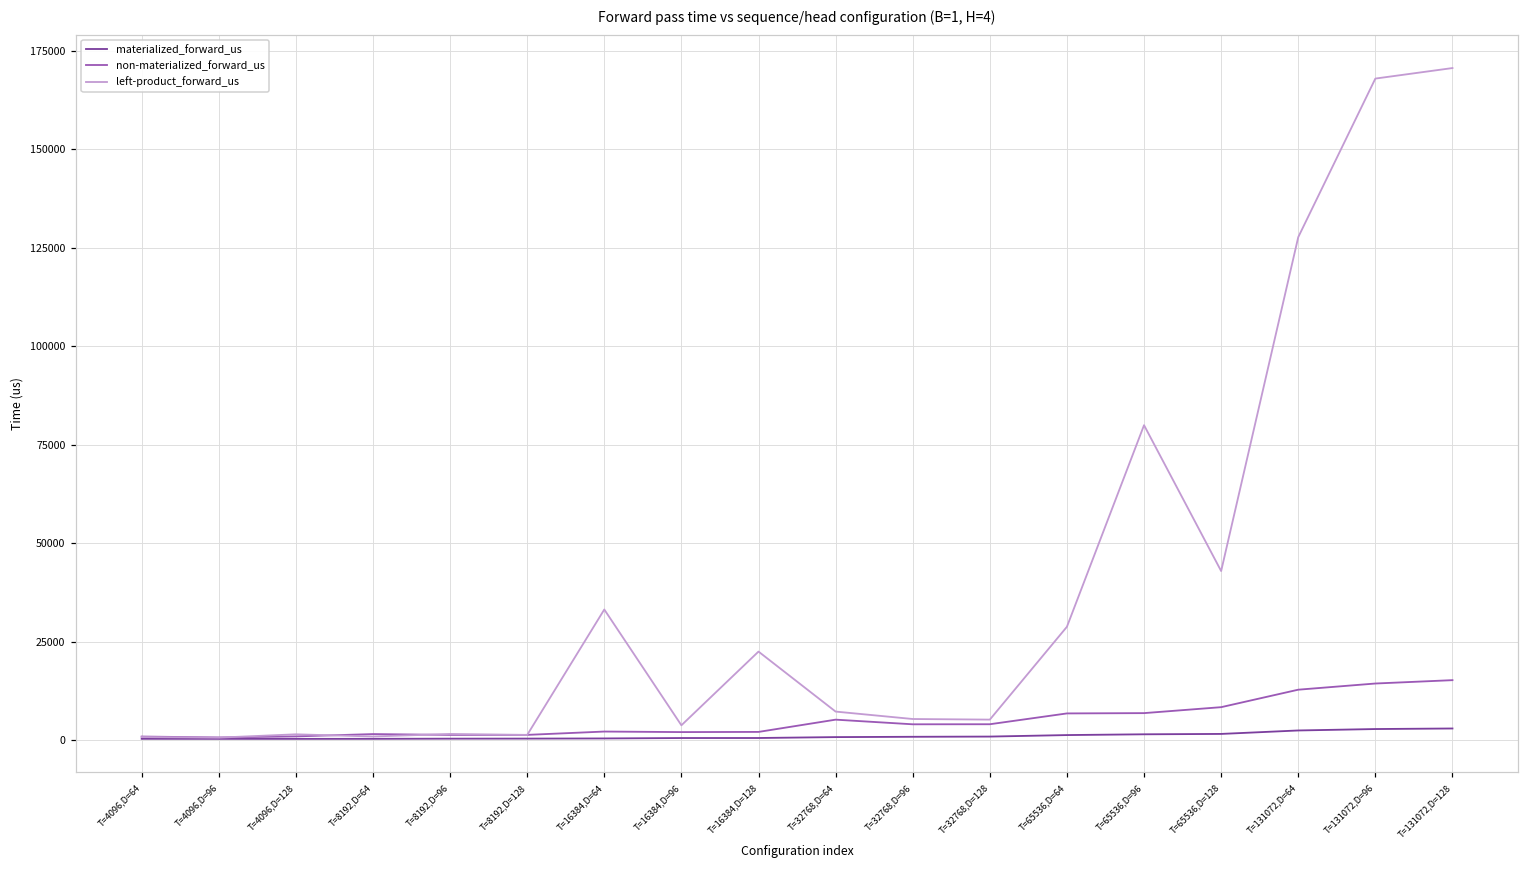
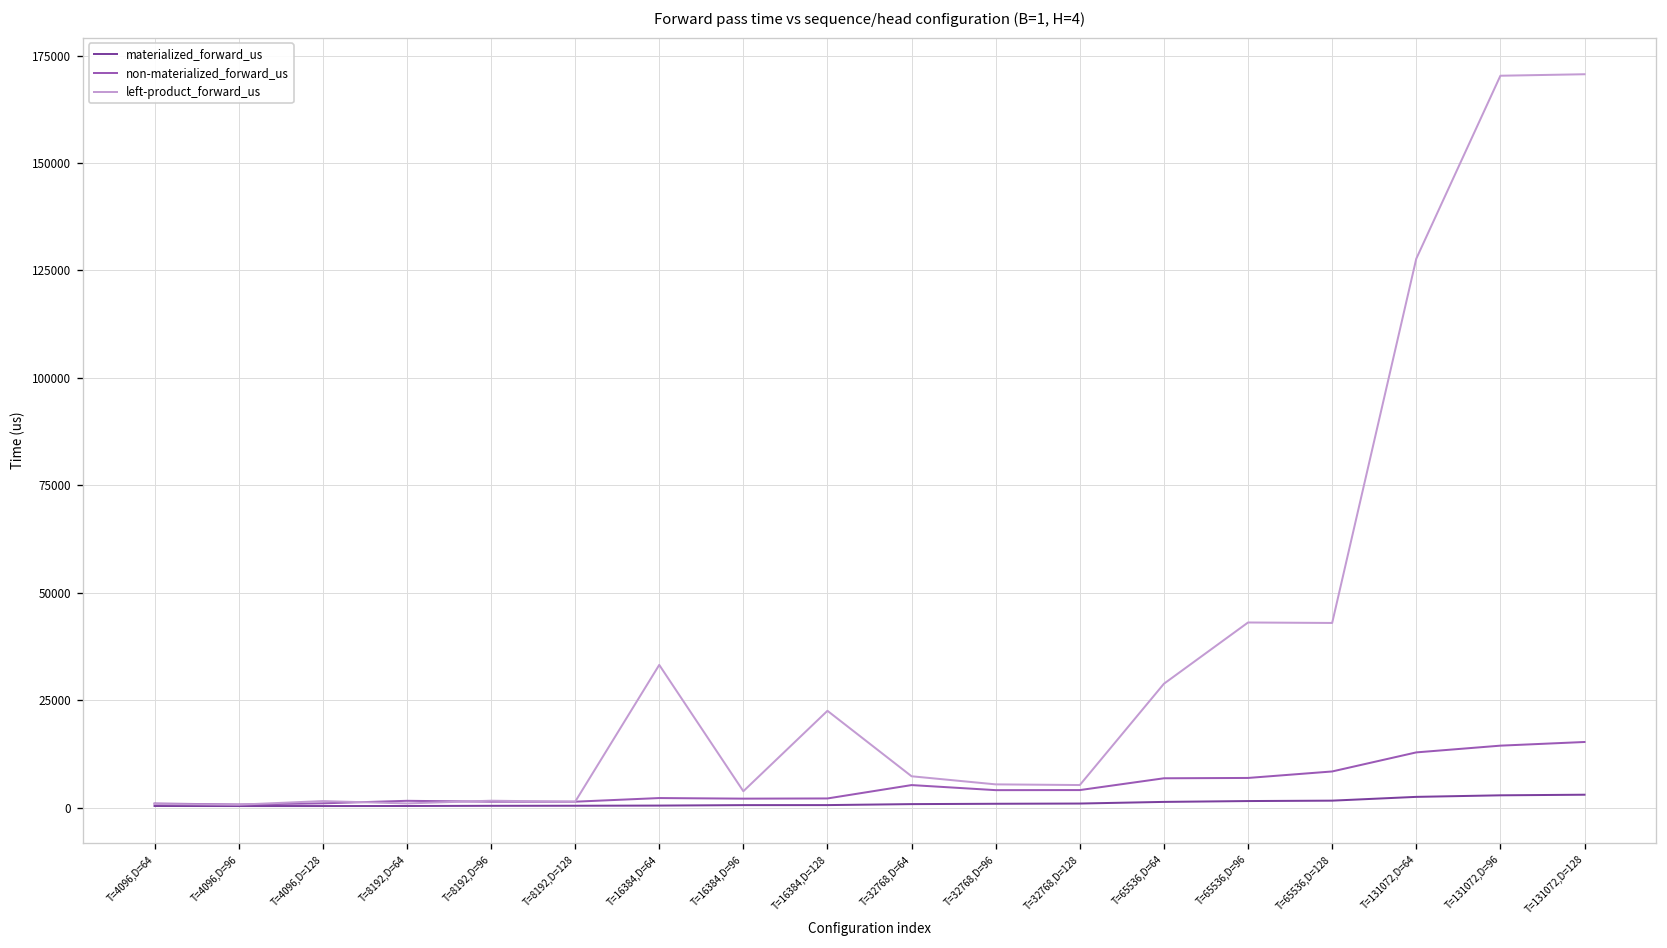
left-product_forward_us, T=65536,D=96: 80000 -> 43000
left-product_forward_us, T=131072,D=96: 168000 -> 170000
